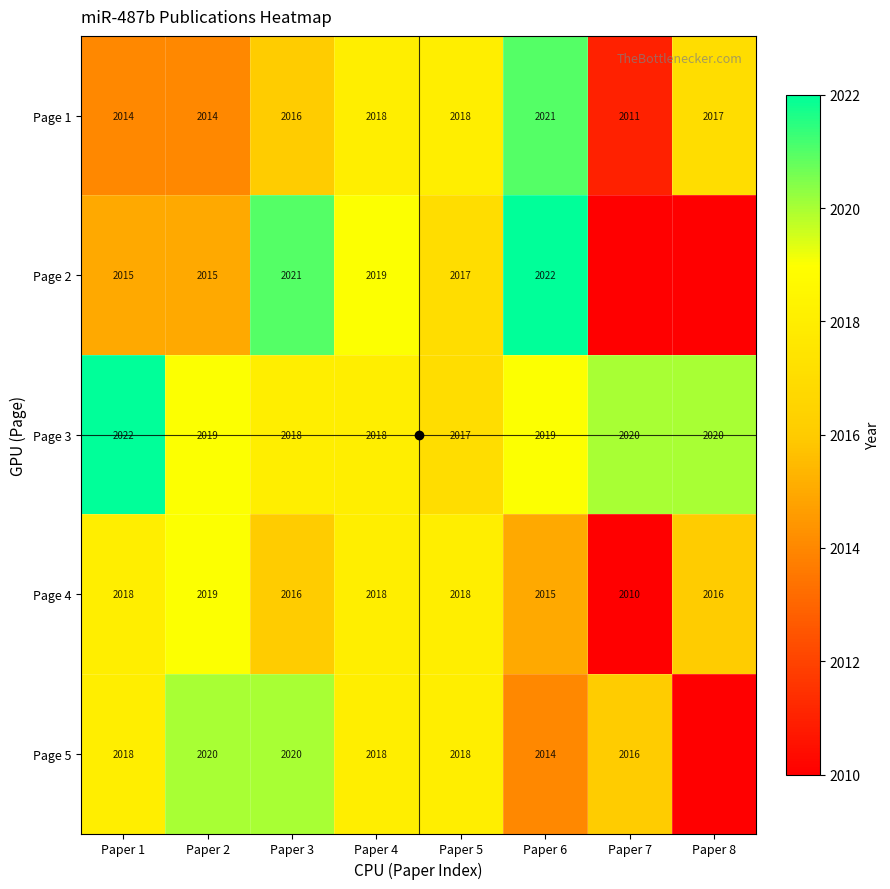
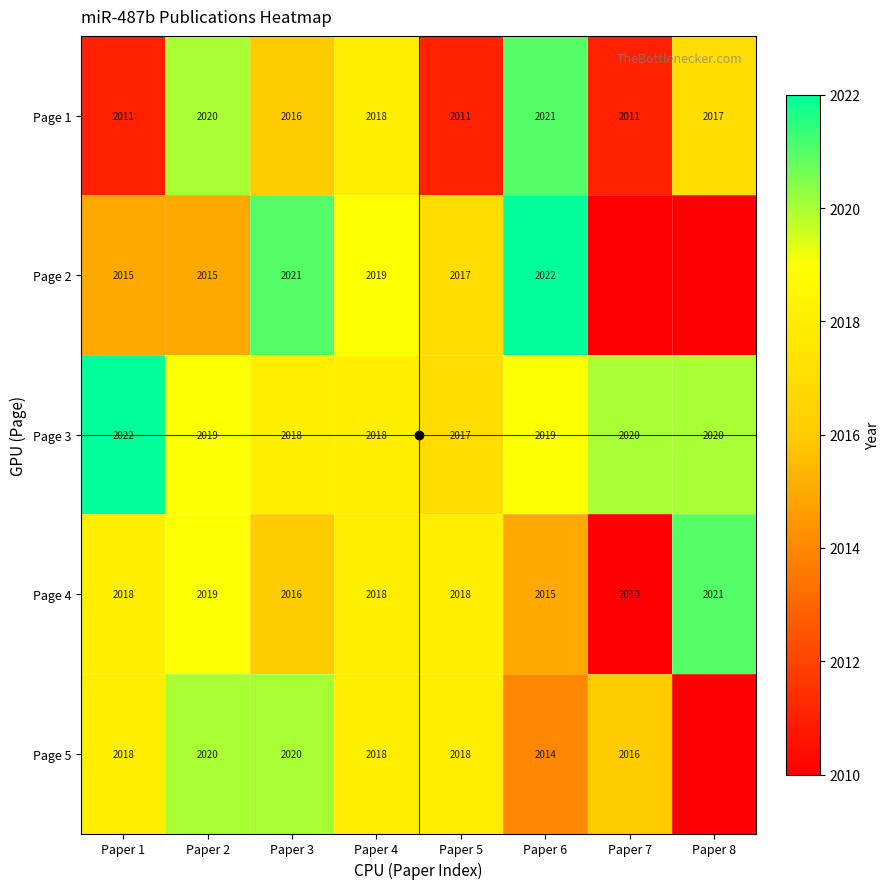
Page 1, Paper 1: 2014 -> 2011
Page 1, Paper 2: 2014 -> 2020
Page 1, Paper 5: 2018 -> 2011
Page 4, Paper 8: 2016 -> 2021
